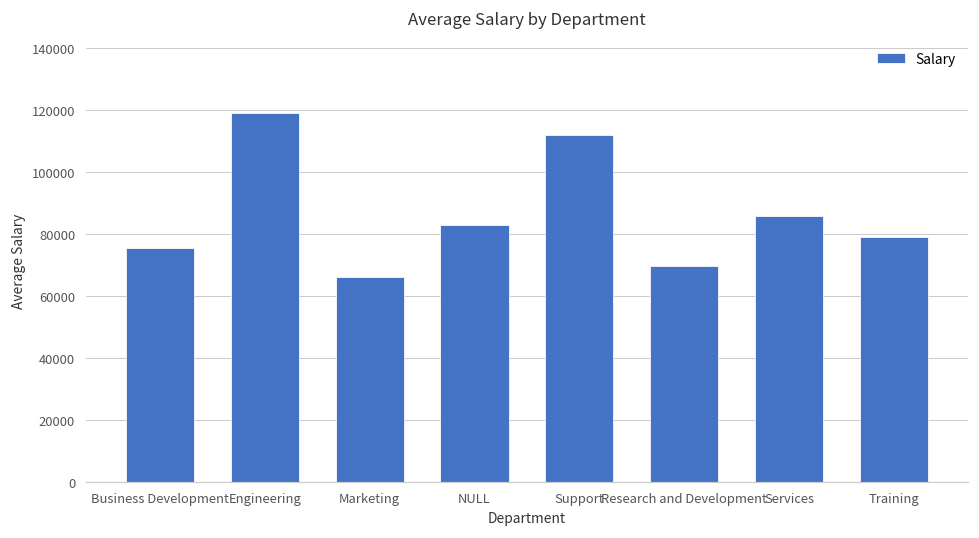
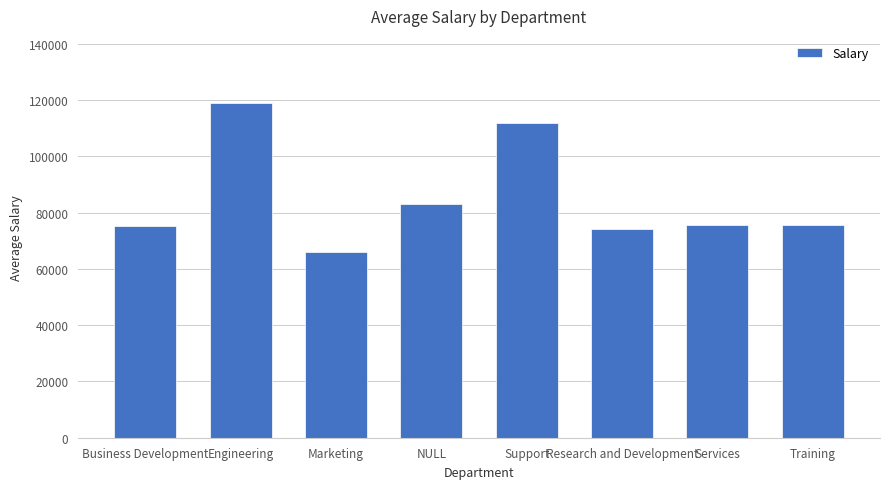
Research and Development: 69000 -> 74000
Services: 86000 -> 76000
Training: 79000 -> 76000
